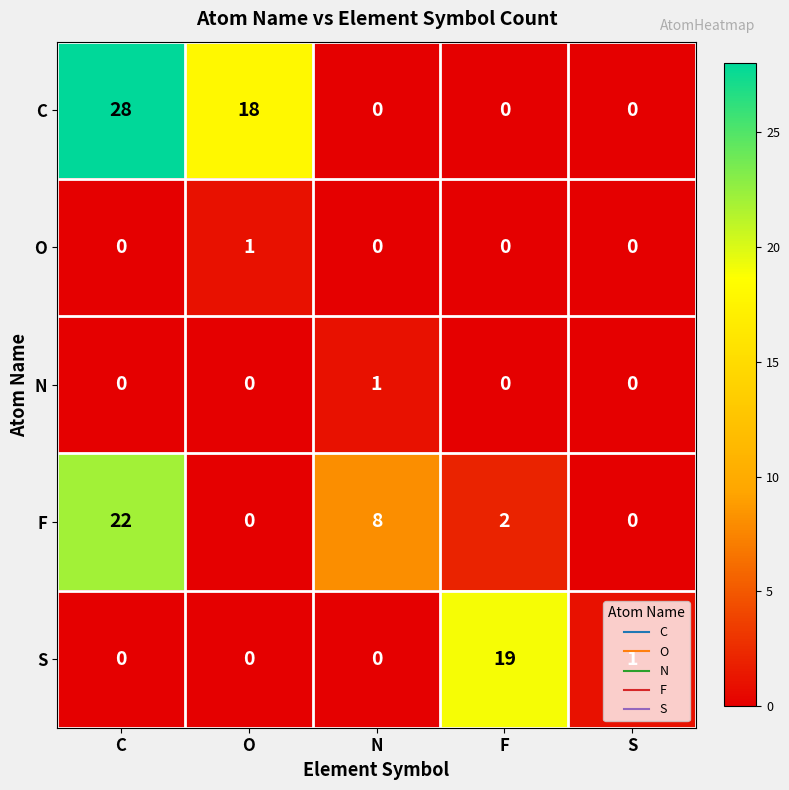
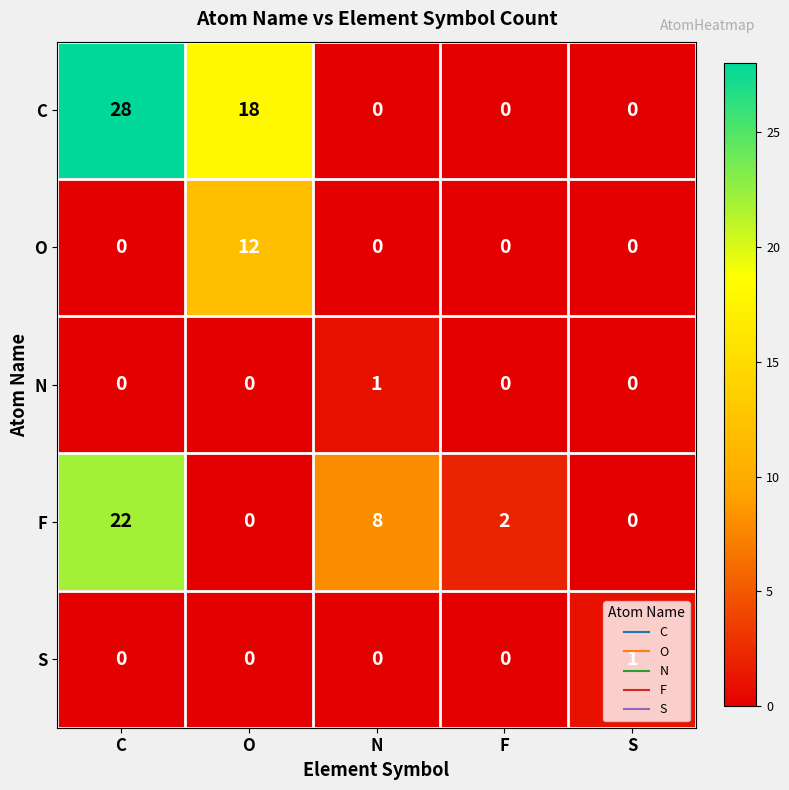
O, O: 1 -> 12
S, F: 19 -> 0
